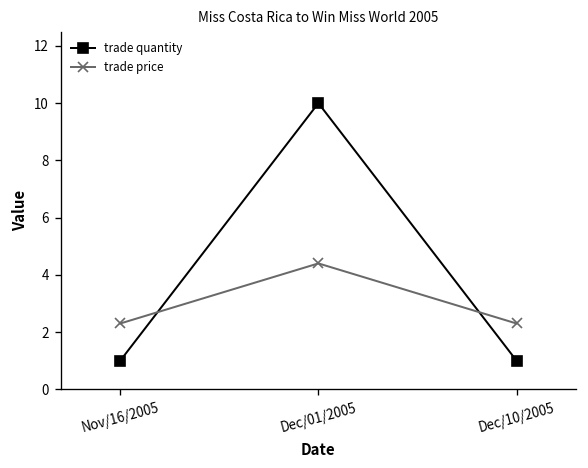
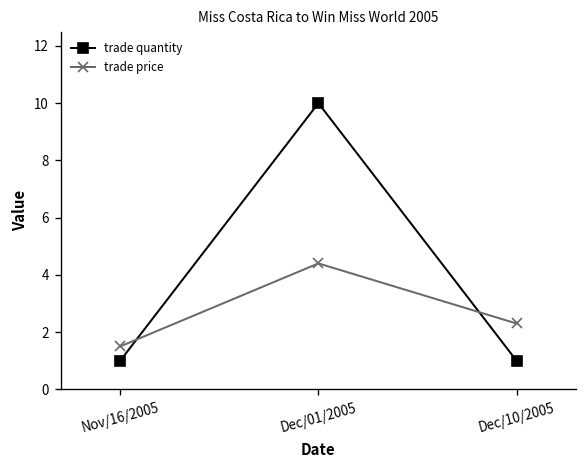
trade price, Nov/16/2005: 2.3 -> 1.5
